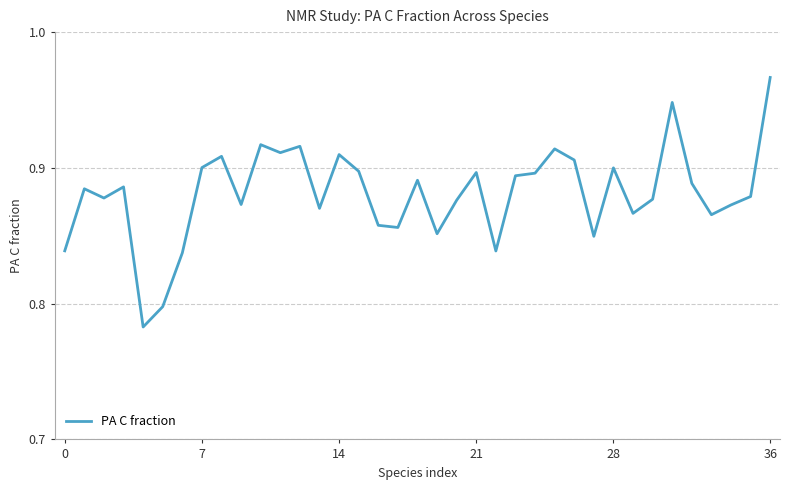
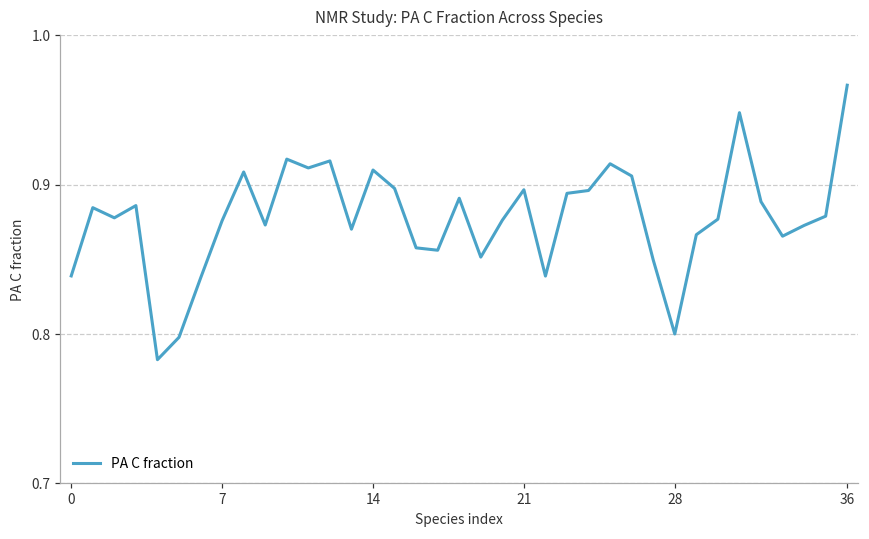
7: 0.900 -> 0.876
28: 0.9 -> 0.8
